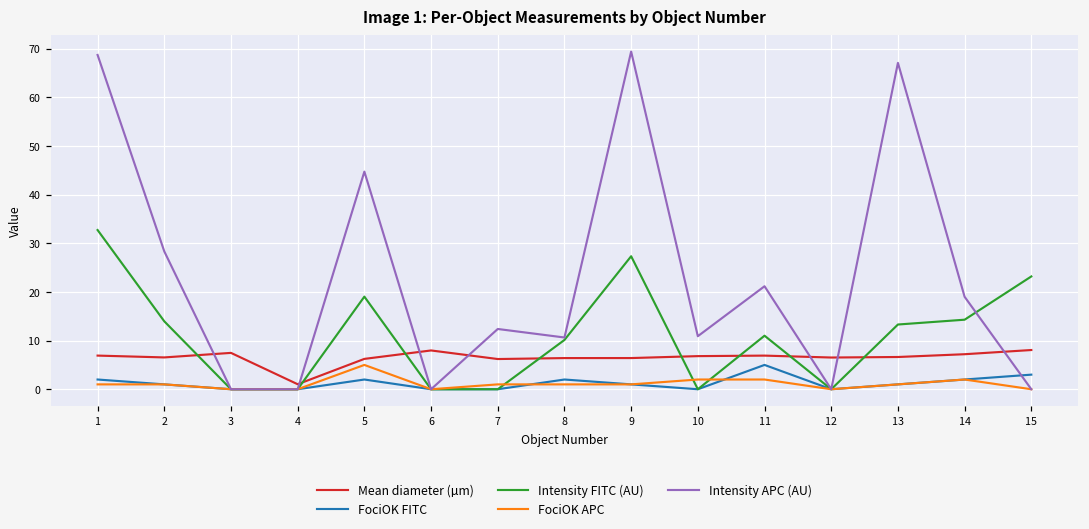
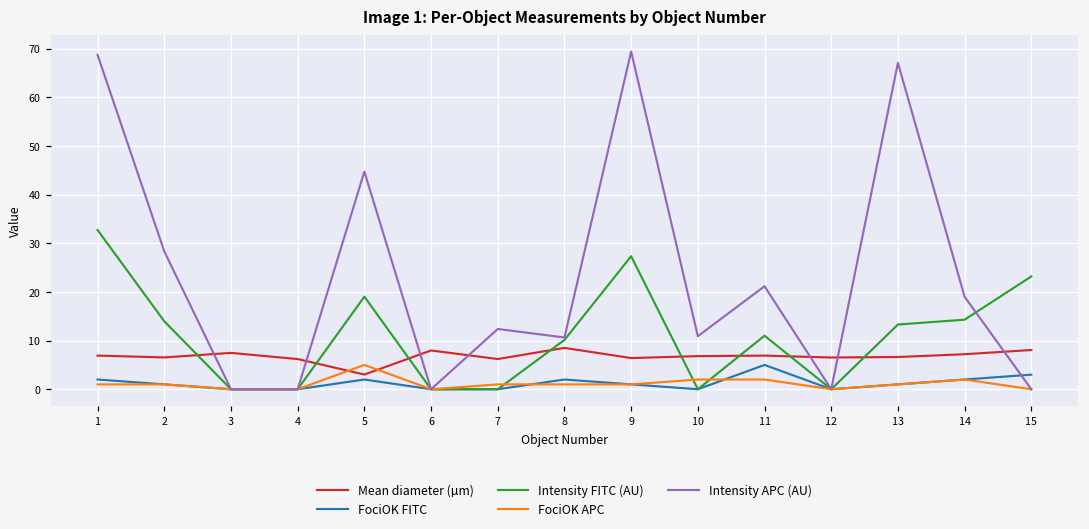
Mean diameter (µm), 4: 1 -> 6
Mean diameter (µm), 5: 6 -> 3
Mean diameter (µm), 8: 6 -> 9
